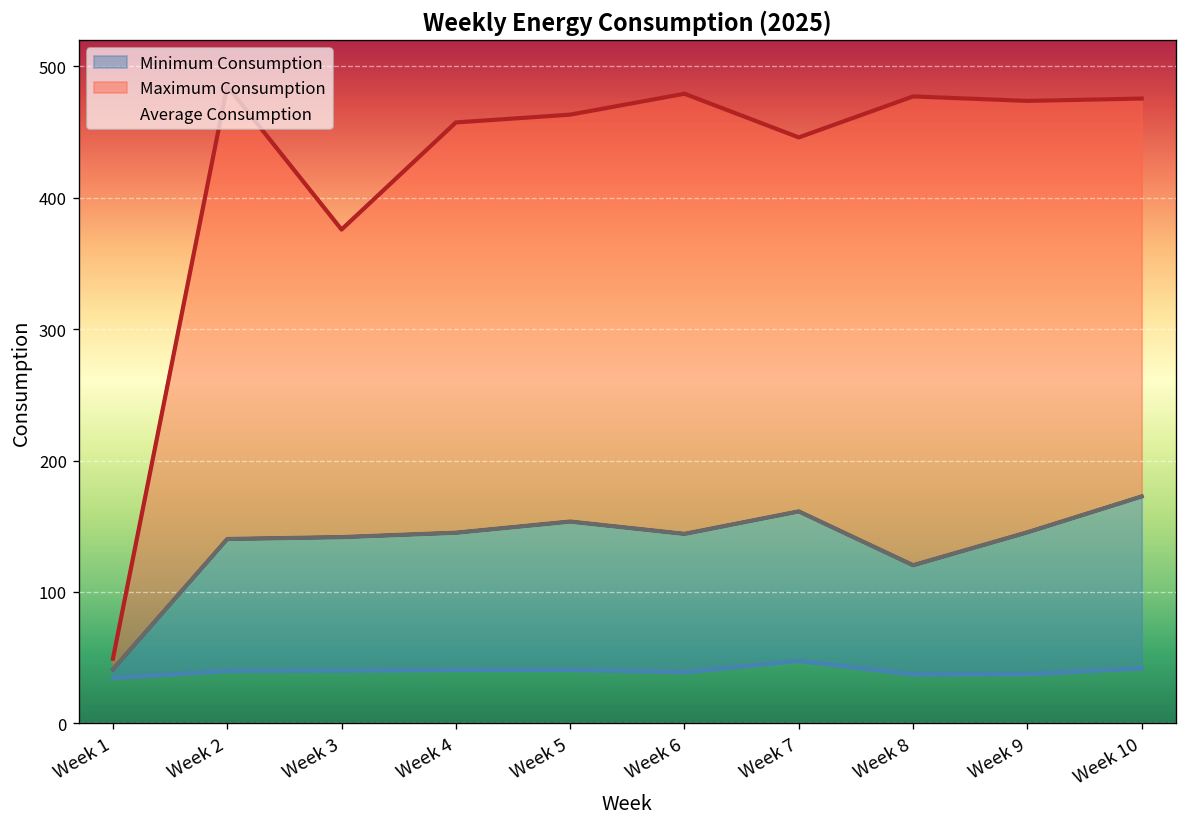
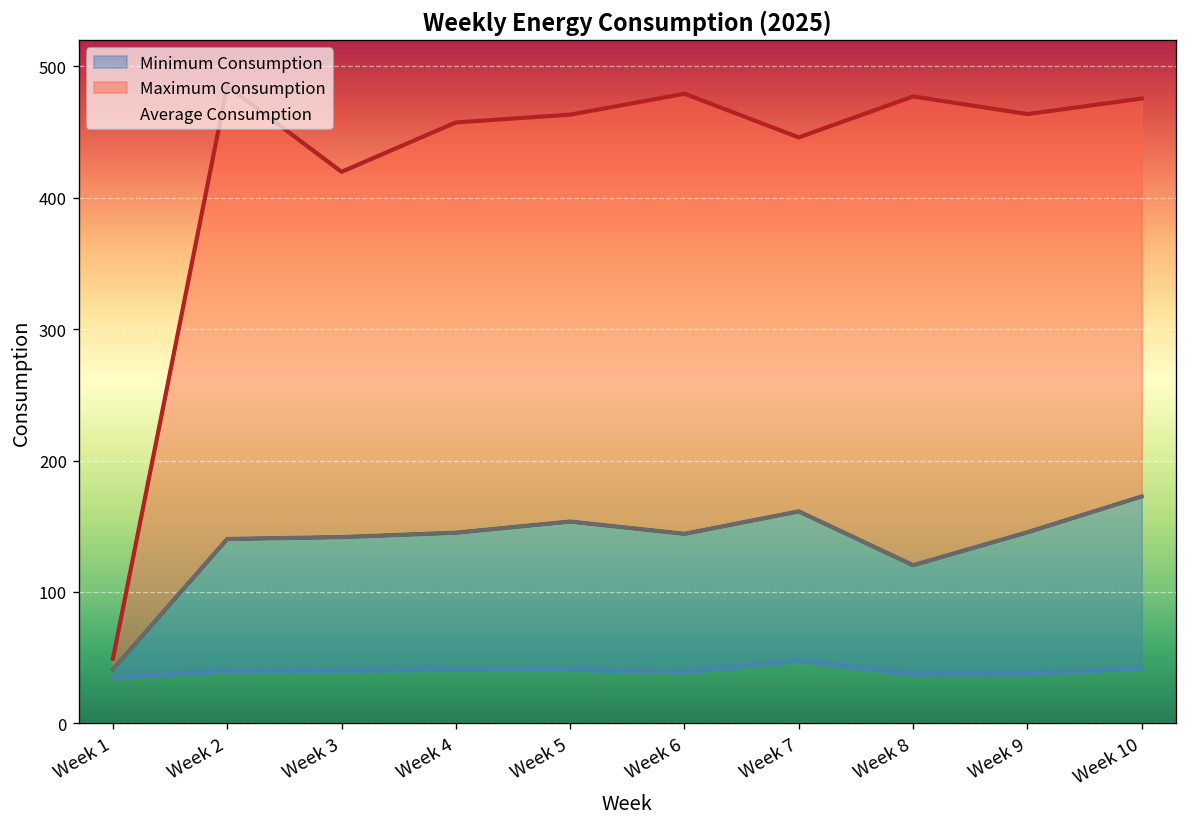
Maximum Consumption, Week 3: 376 -> 420
Maximum Consumption, Week 9: 474 -> 464
